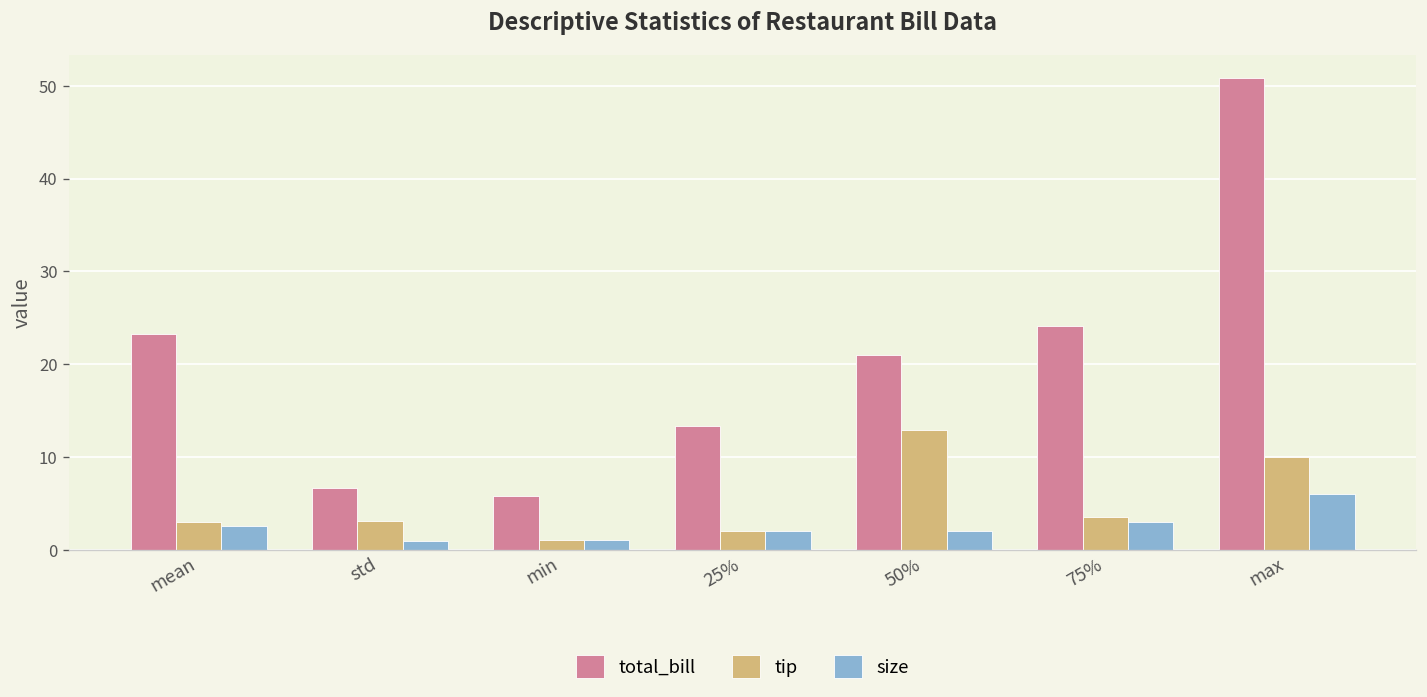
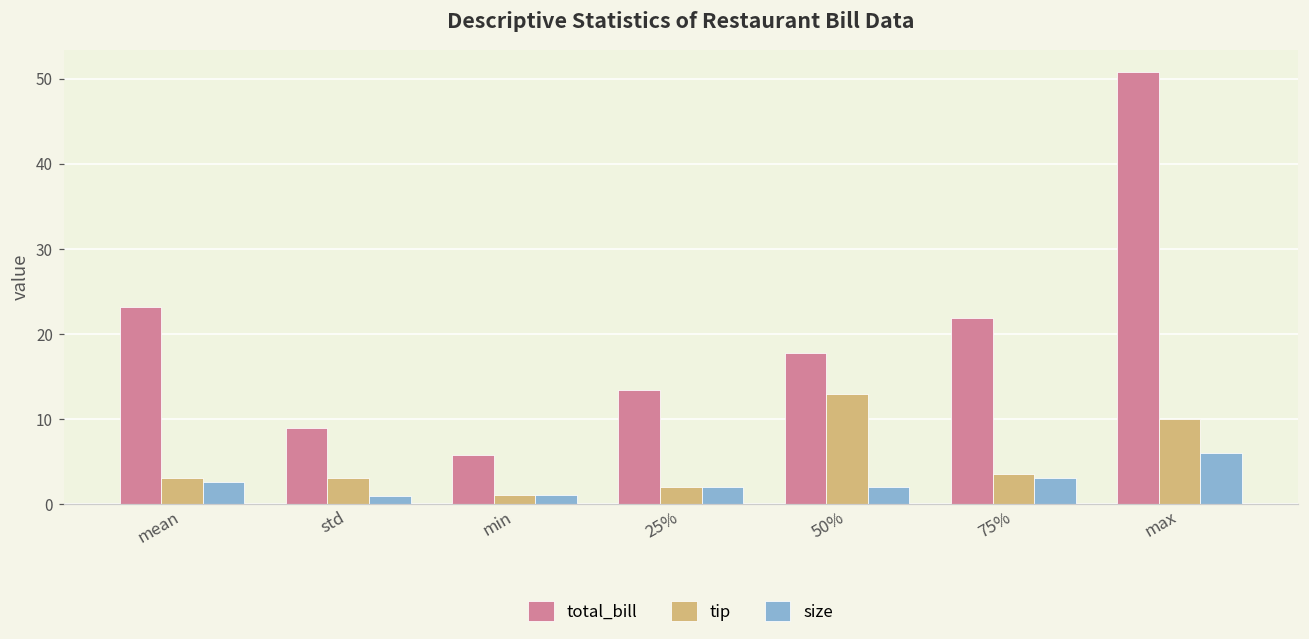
total_bill, std: 7 -> 9
total_bill, 50%: 21 -> 18
total_bill, 75%: 24 -> 22
